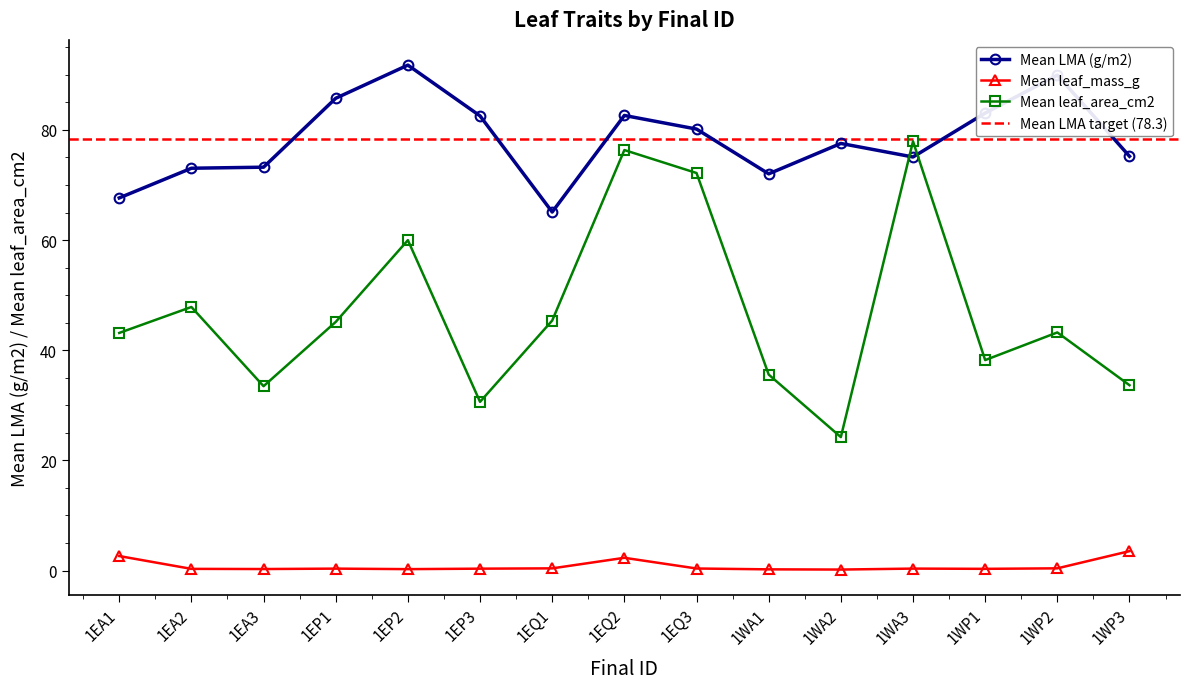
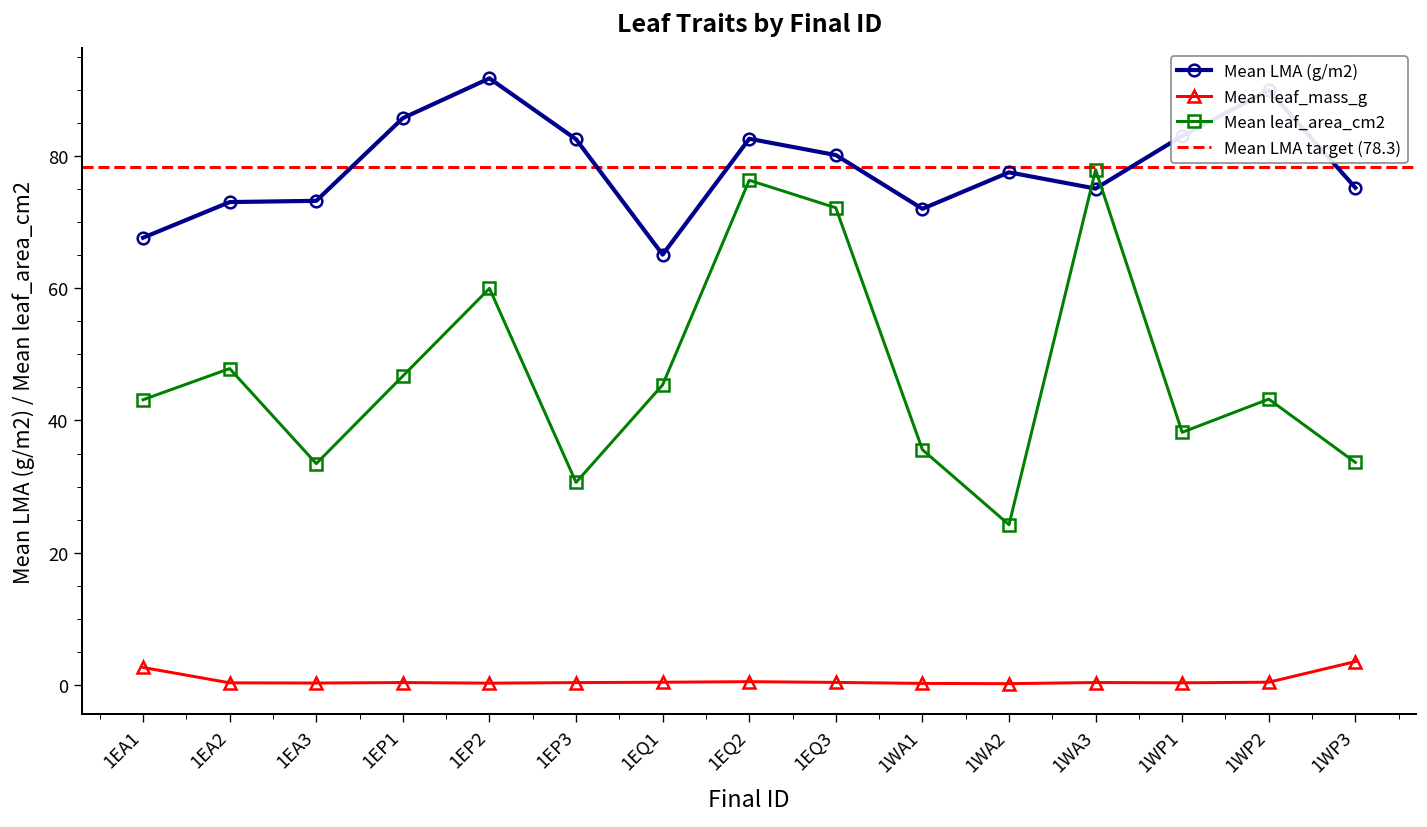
Mean leaf_area_cm2, 1EP1: 45 -> 47
Mean leaf_mass_g, 1EQ2: 2 -> 0
